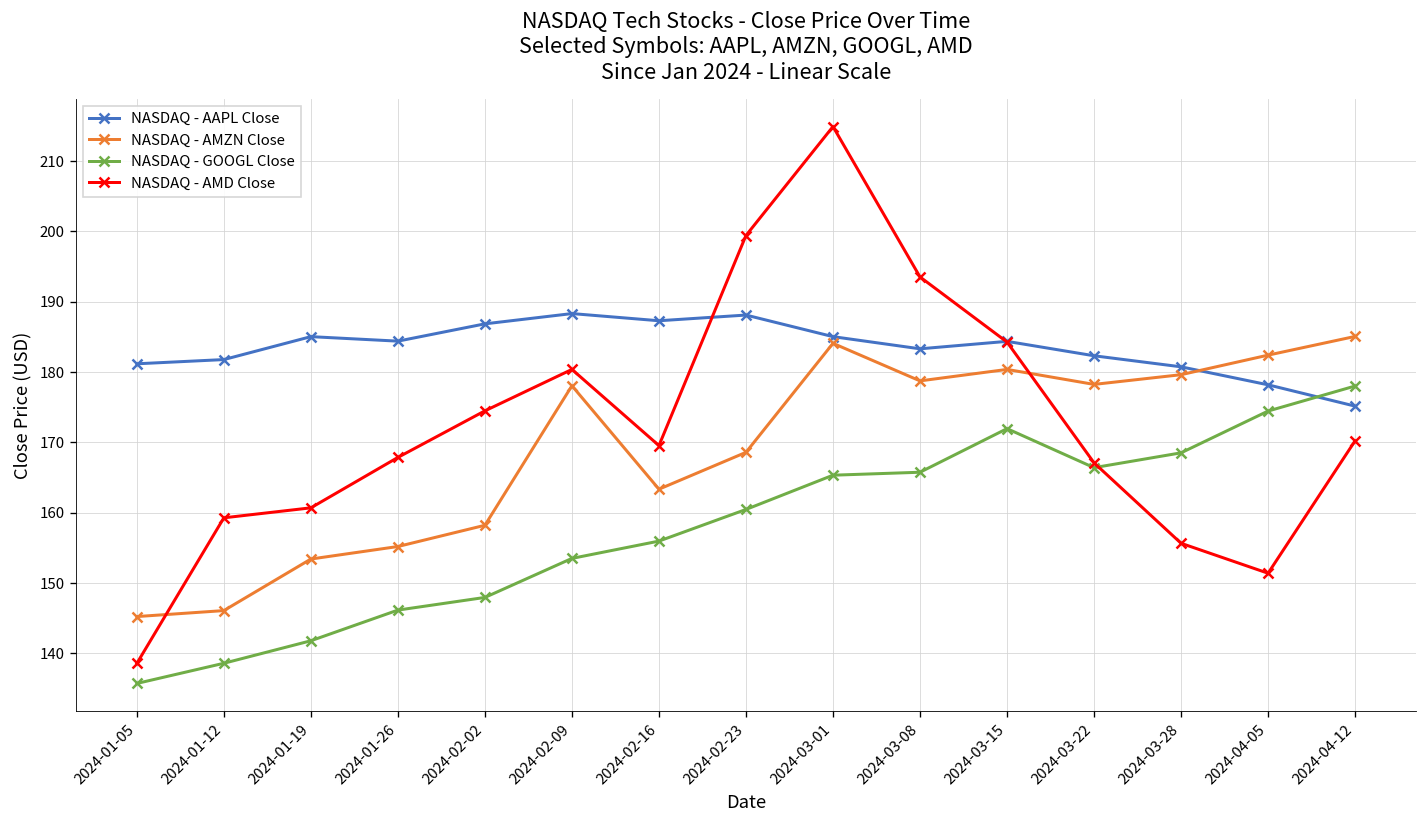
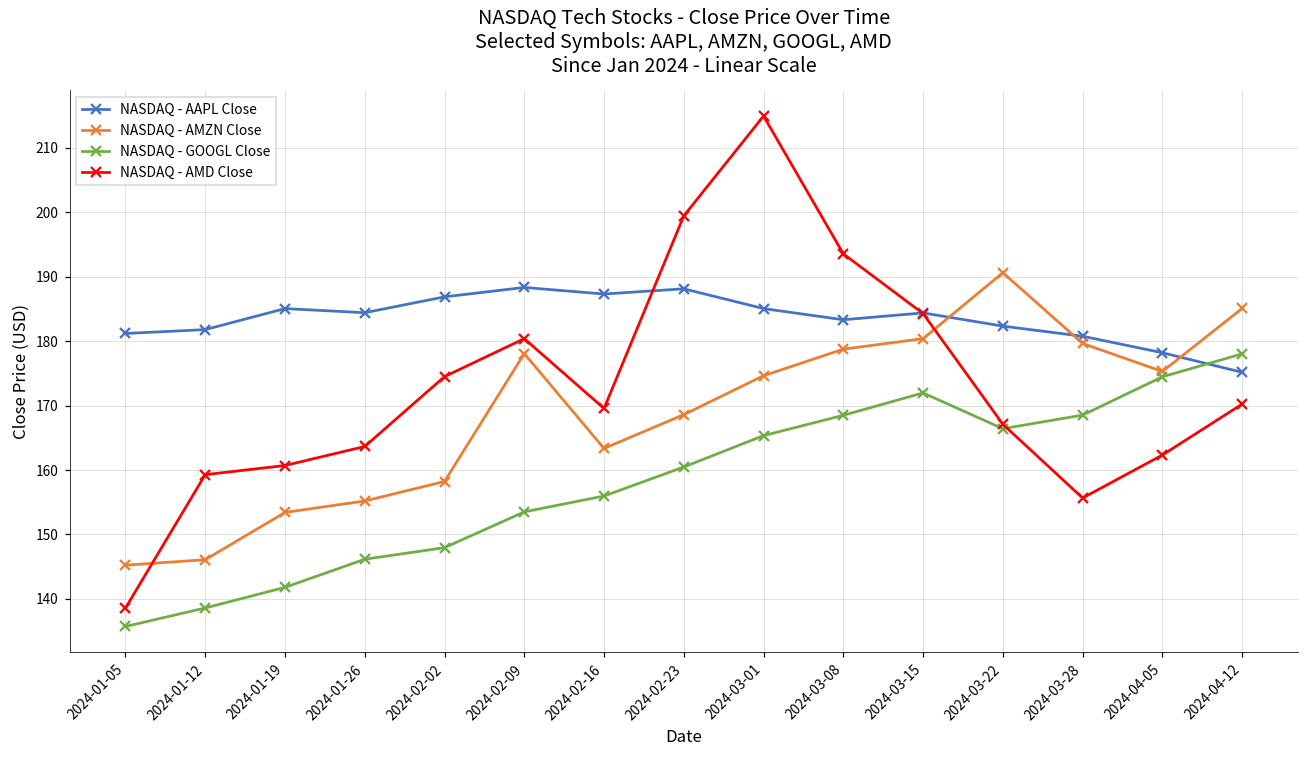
NASDAQ - AMD Close, 2024-01-26: 168 -> 164
NASDAQ - AMZN Close, 2024-03-01: 184 -> 175
NASDAQ - GOOGL Close, 2024-03-08: 166 -> 168
NASDAQ - AMZN Close, 2024-03-22: 178 -> 191
NASDAQ - AMZN Close, 2024-04-05: 182 -> 175
NASDAQ - AMD Close, 2024-04-05: 151 -> 162
